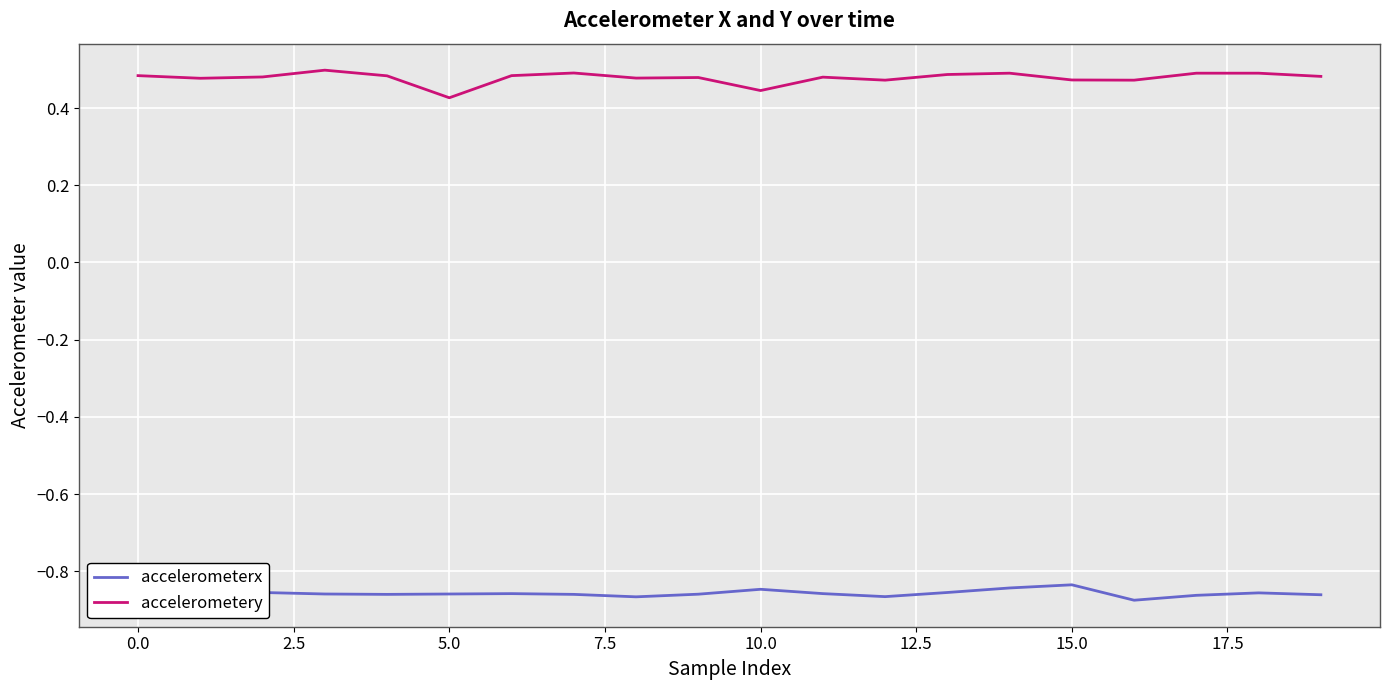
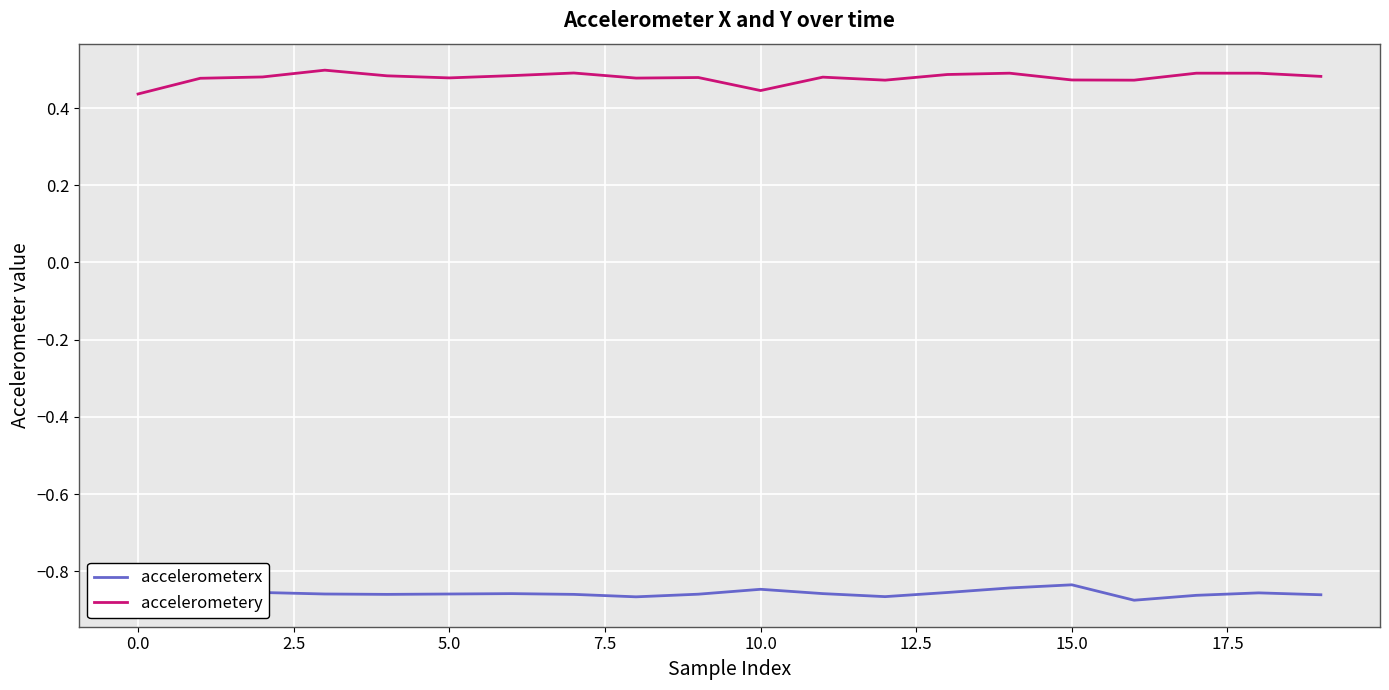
accelerometery, 0.0: 0.48 -> 0.44
accelerometery, 5.0: 0.43 -> 0.48
